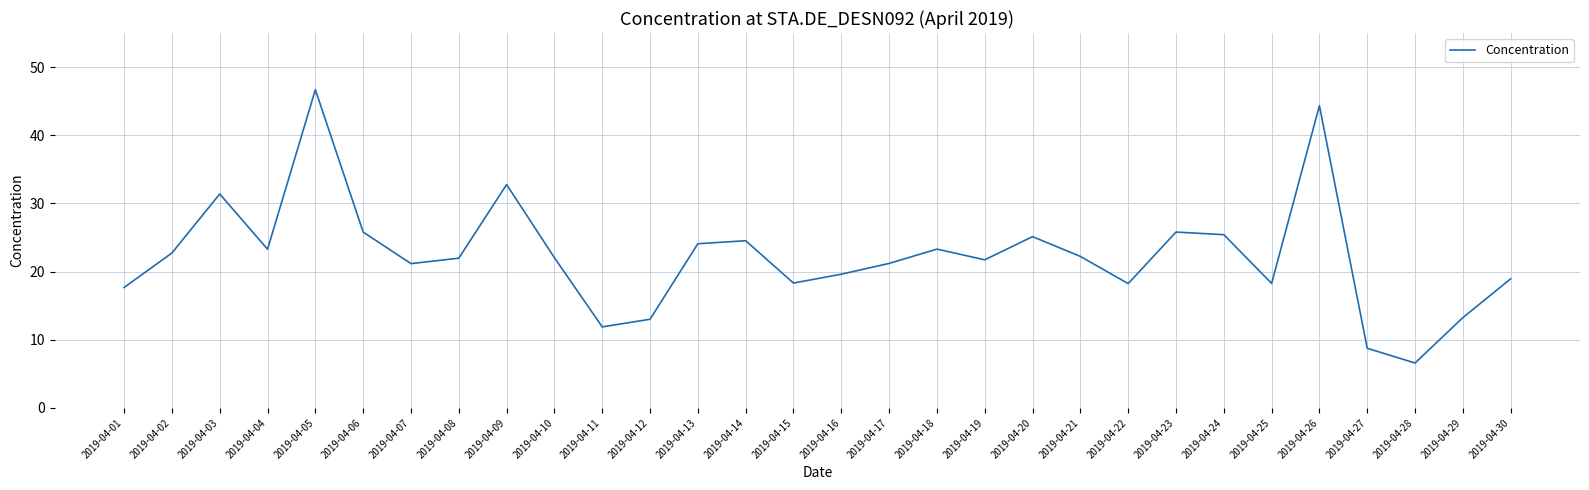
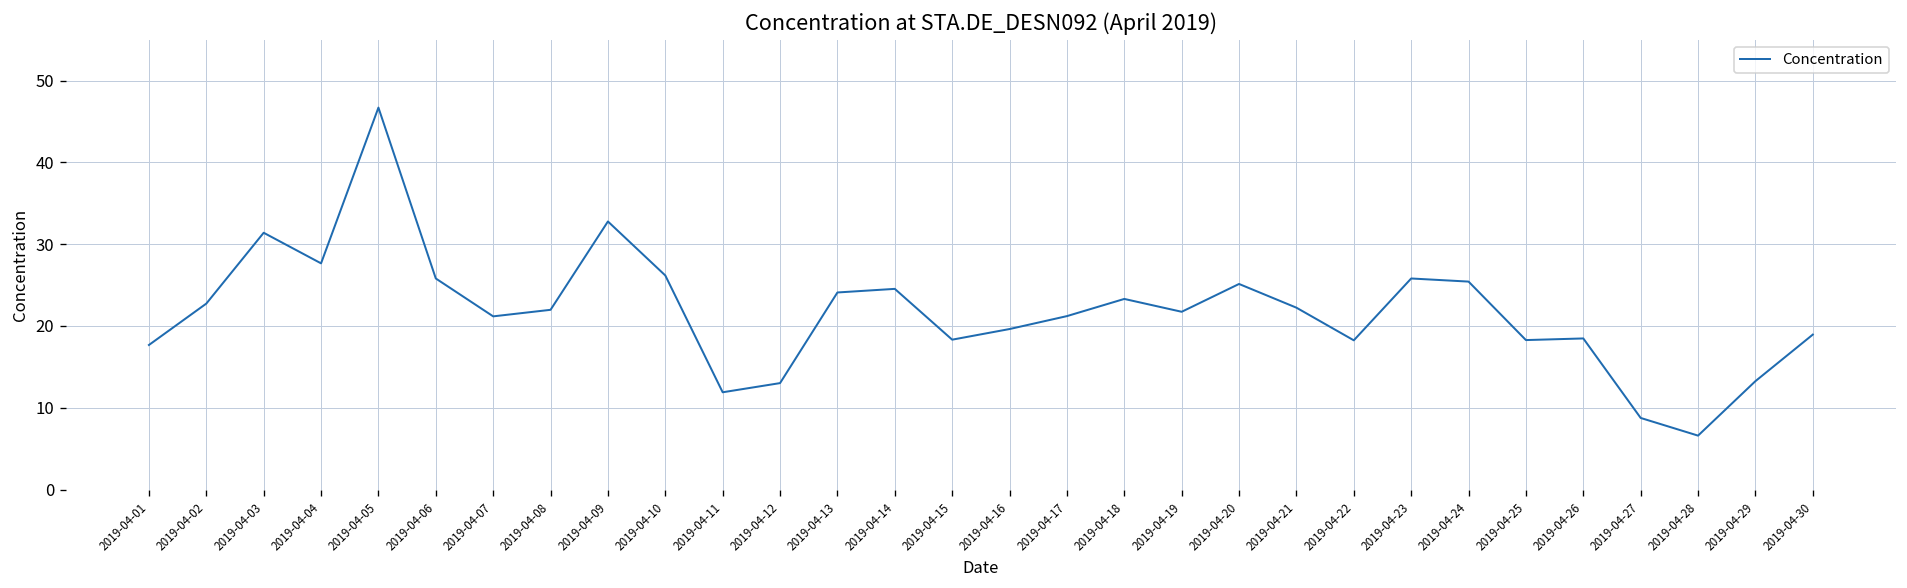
2019-04-04: 23 -> 28
2019-04-10: 22 -> 26
2019-04-26: 44 -> 18
